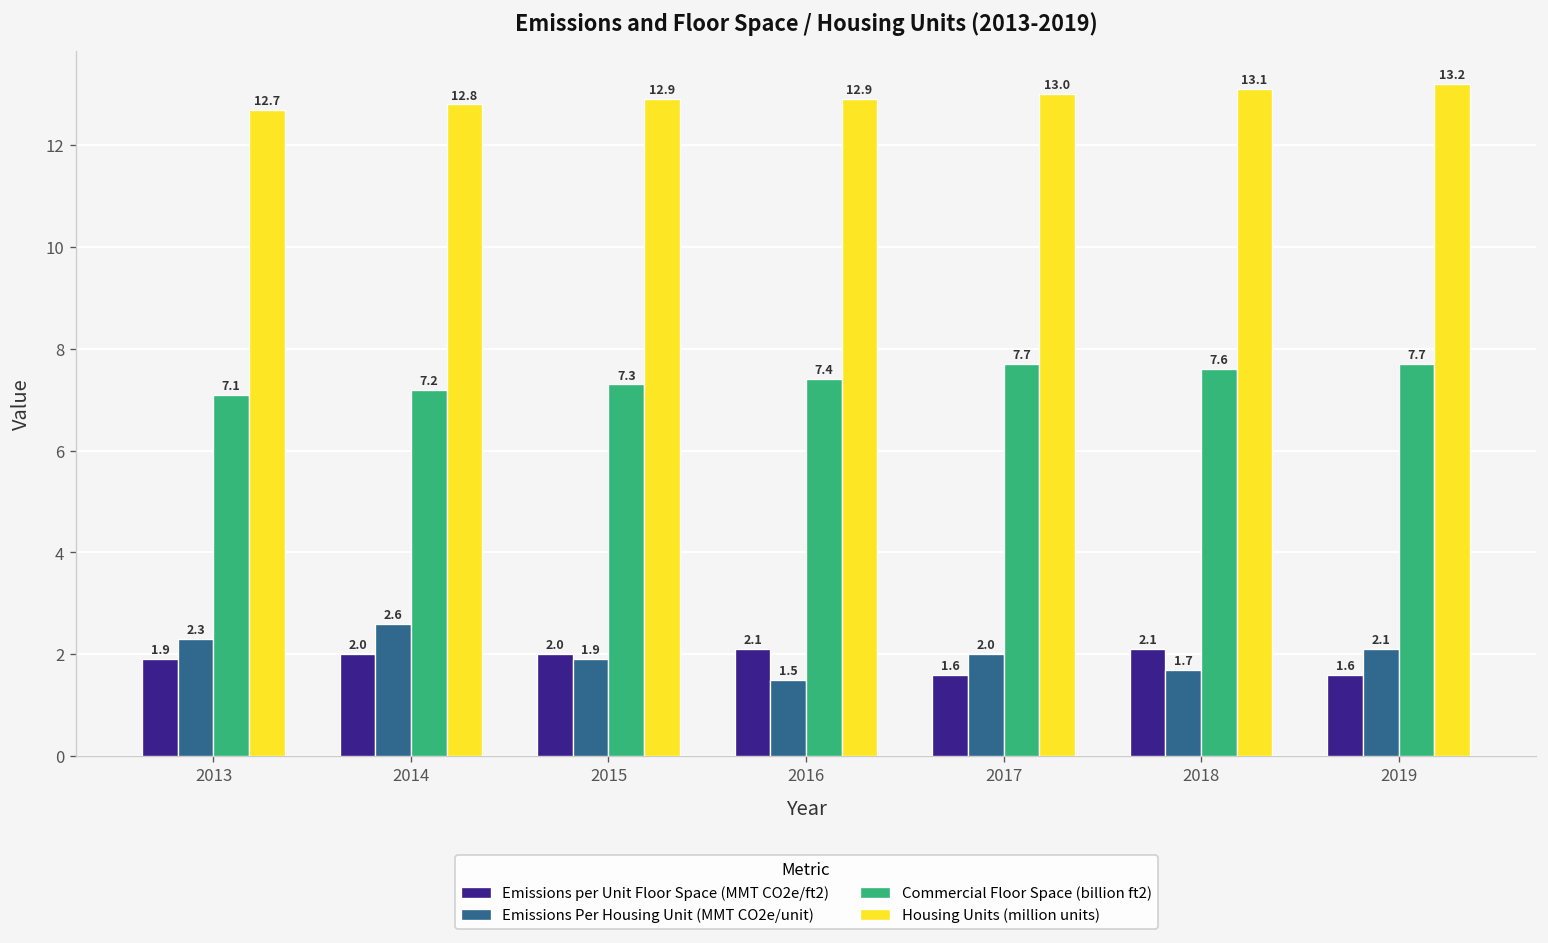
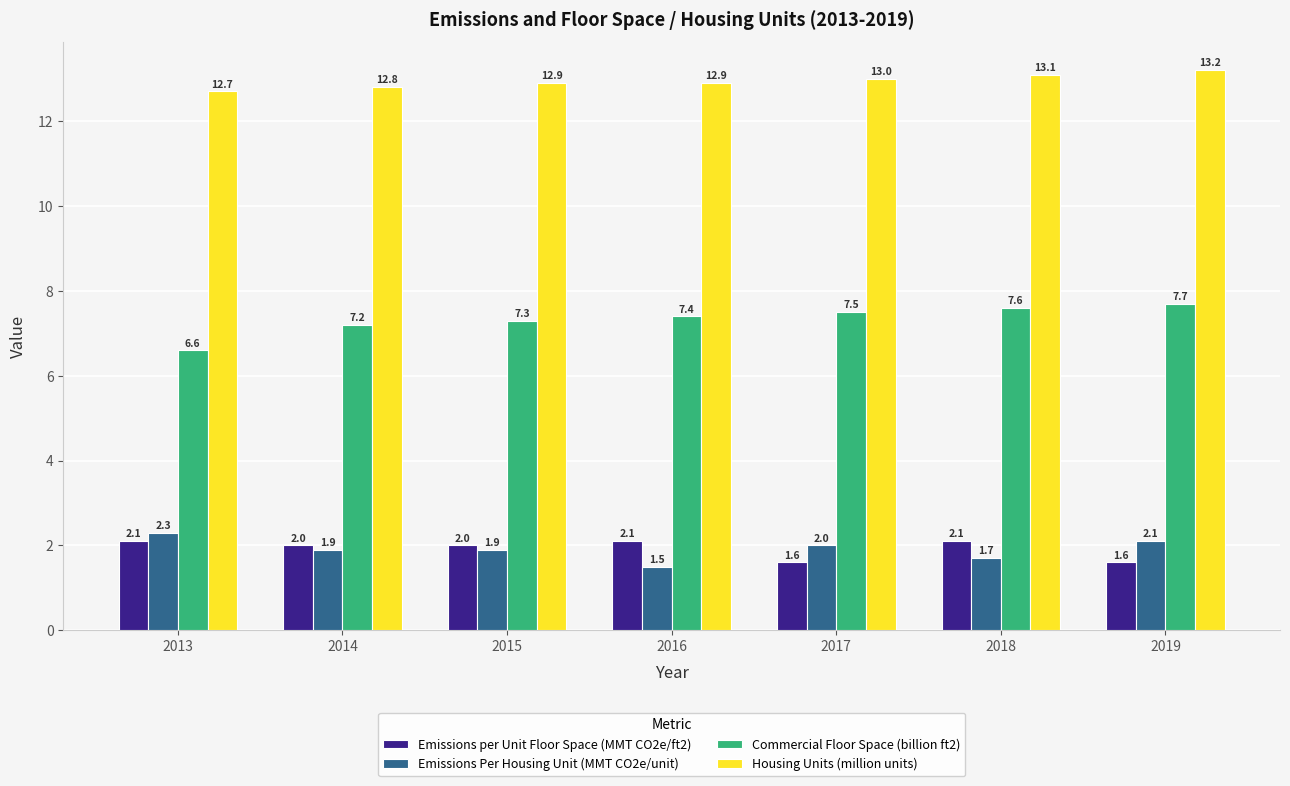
Emissions per Unit Floor Space (MMT CO2e/ft2), 2013: 1.9 -> 2.1
Commercial Floor Space (billion ft2), 2013: 7.1 -> 6.6
Emissions Per Housing Unit (MMT CO2e/unit), 2014: 2.6 -> 1.9
Commercial Floor Space (billion ft2), 2017: 7.7 -> 7.5
